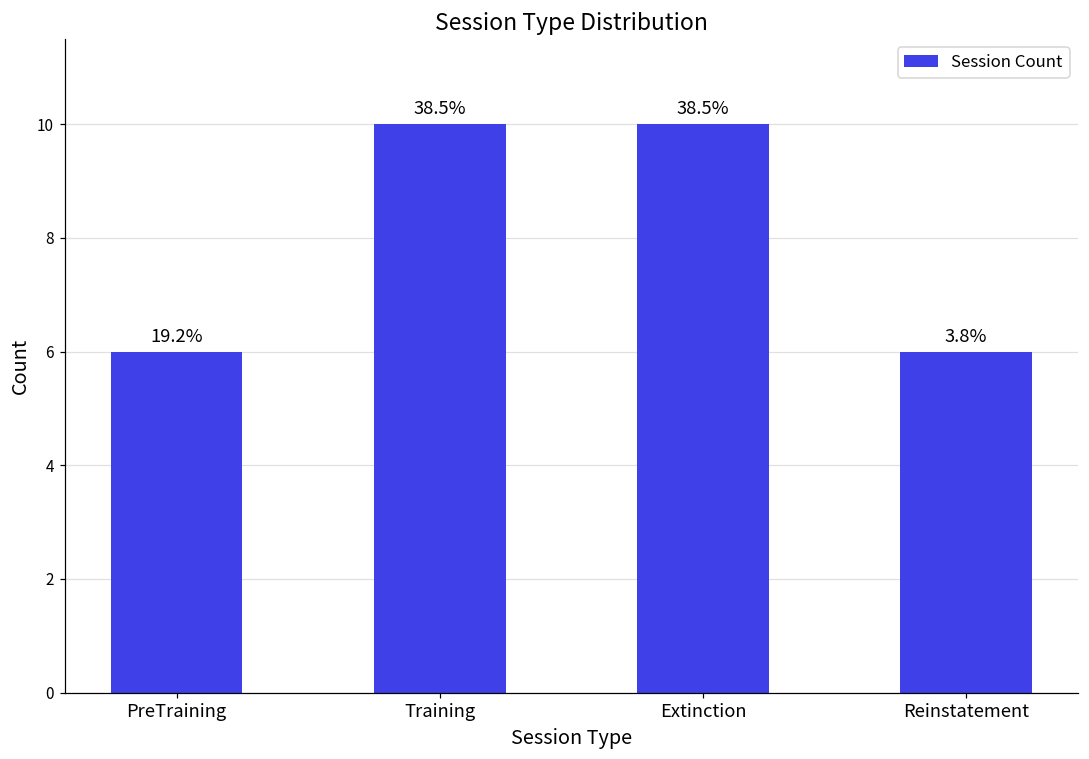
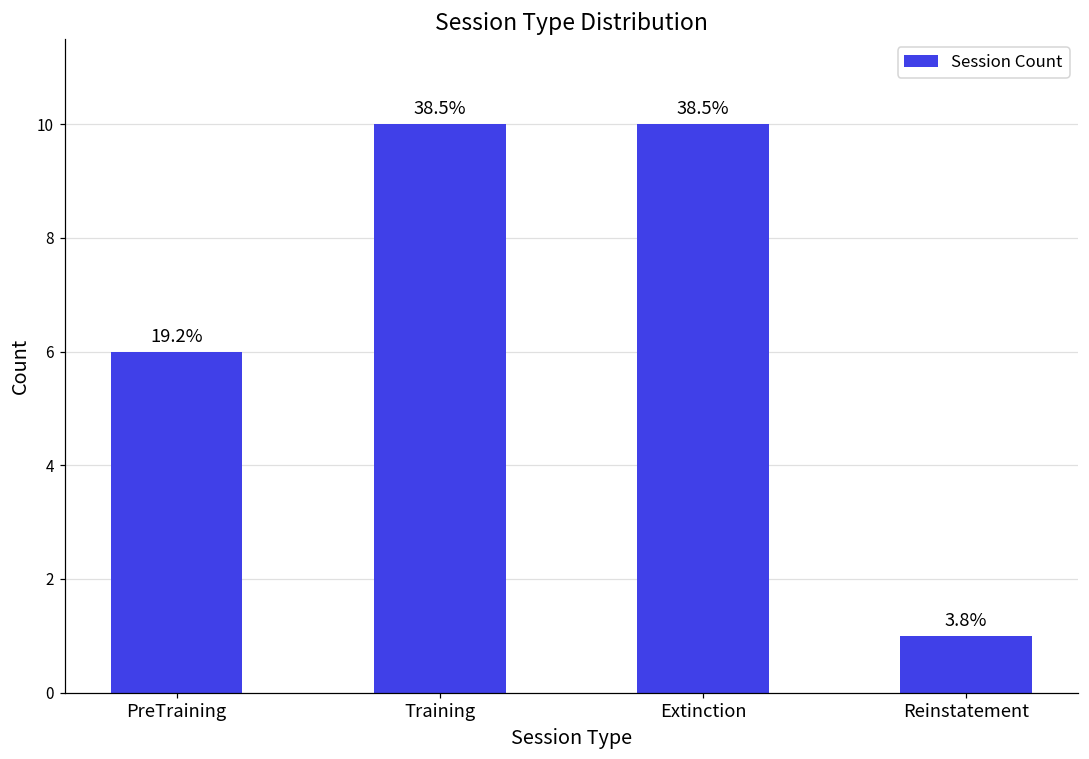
Reinstatement: 6 -> 1
